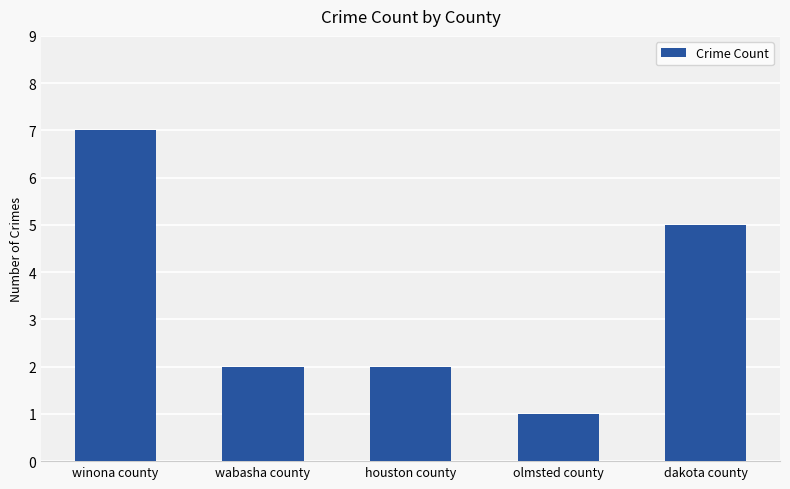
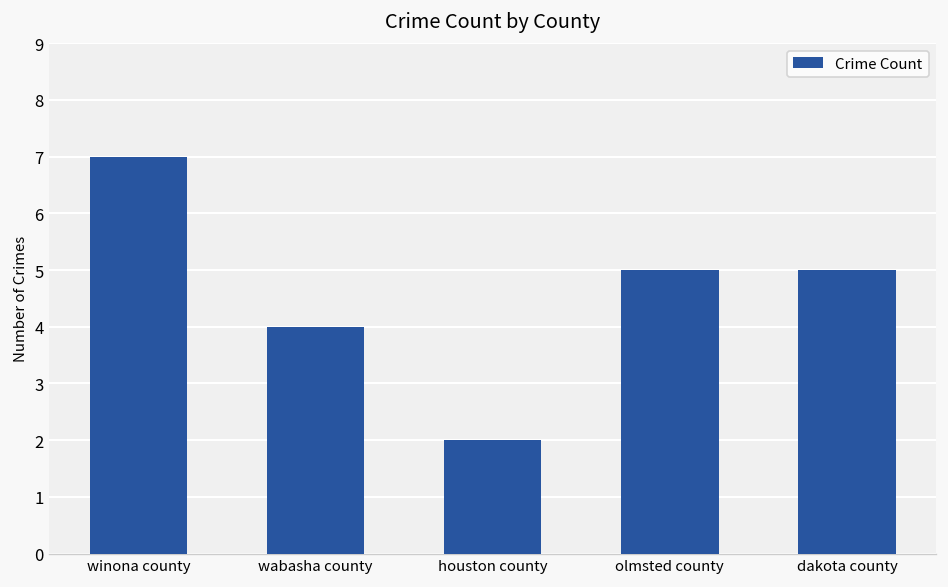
wabasha county: 2 -> 4
olmsted county: 1 -> 5
